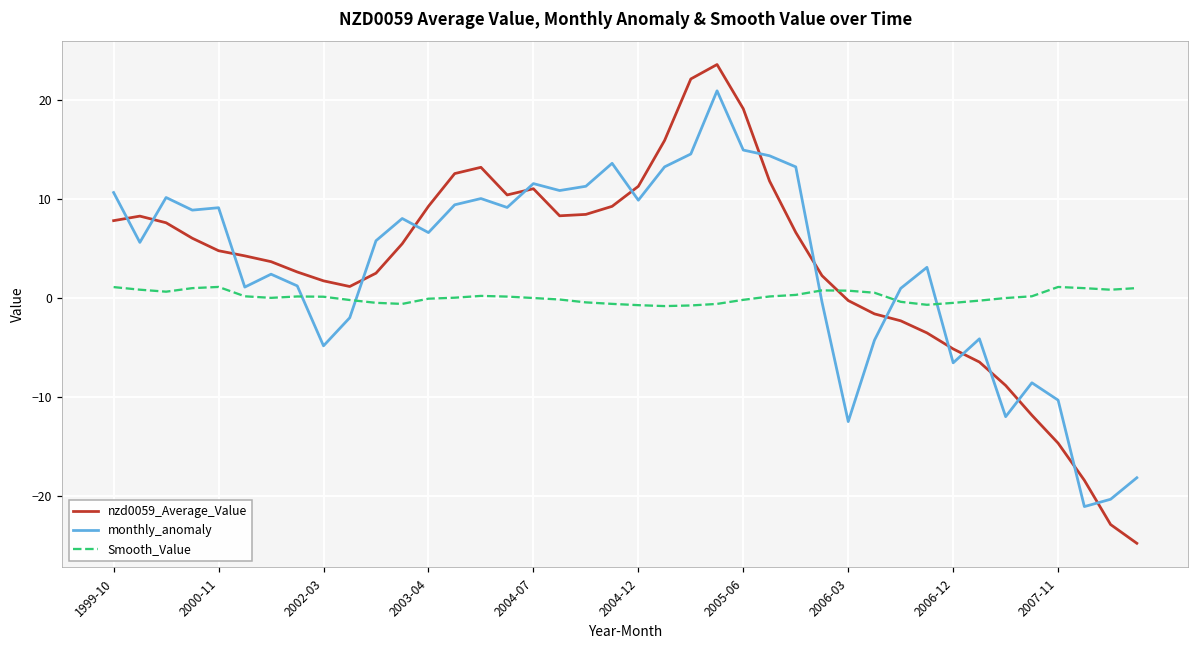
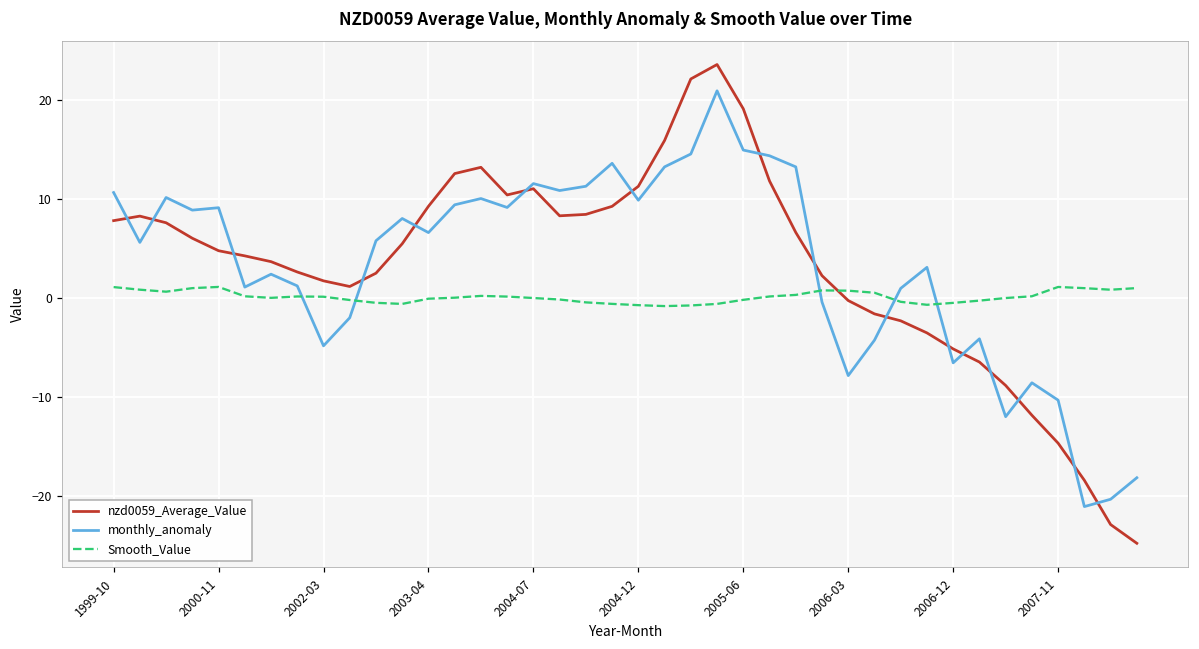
monthly_anomaly, 2006-03: -12 -> -8
